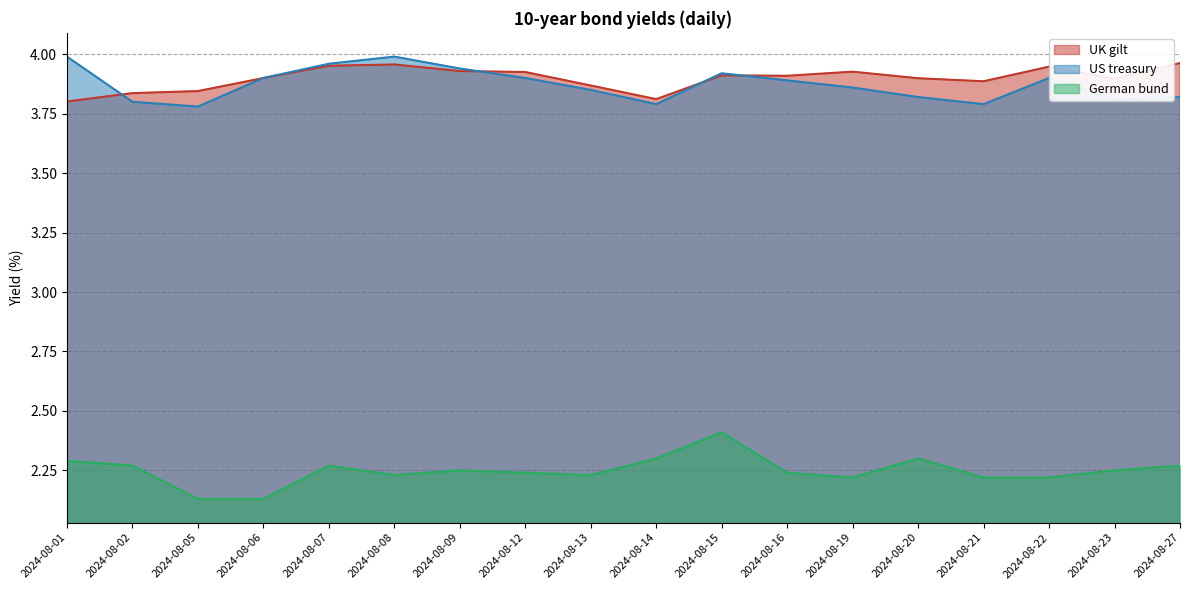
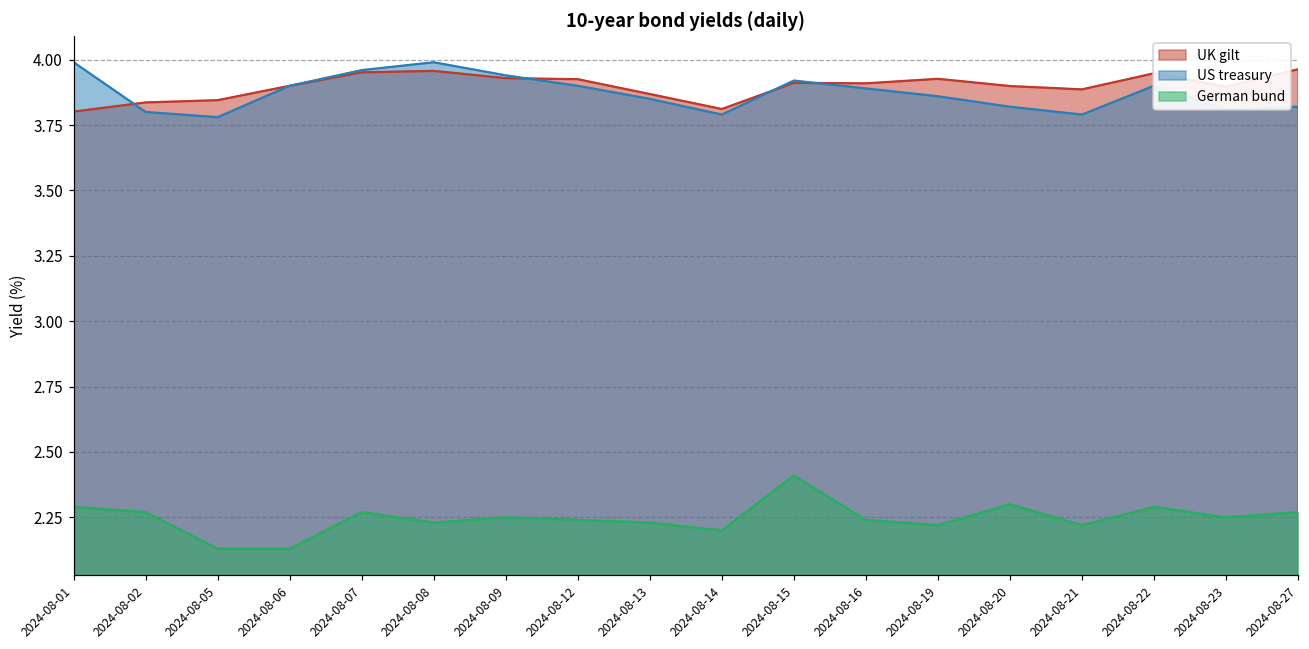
German bund, 2024-08-14: 2.3 -> 2.2
German bund, 2024-08-22: 2.22 -> 2.29
